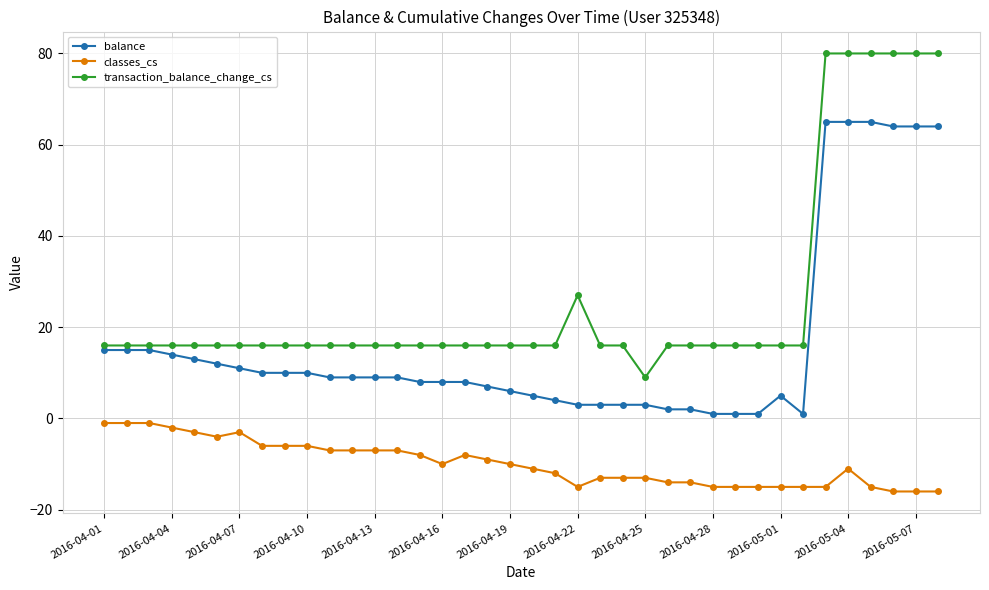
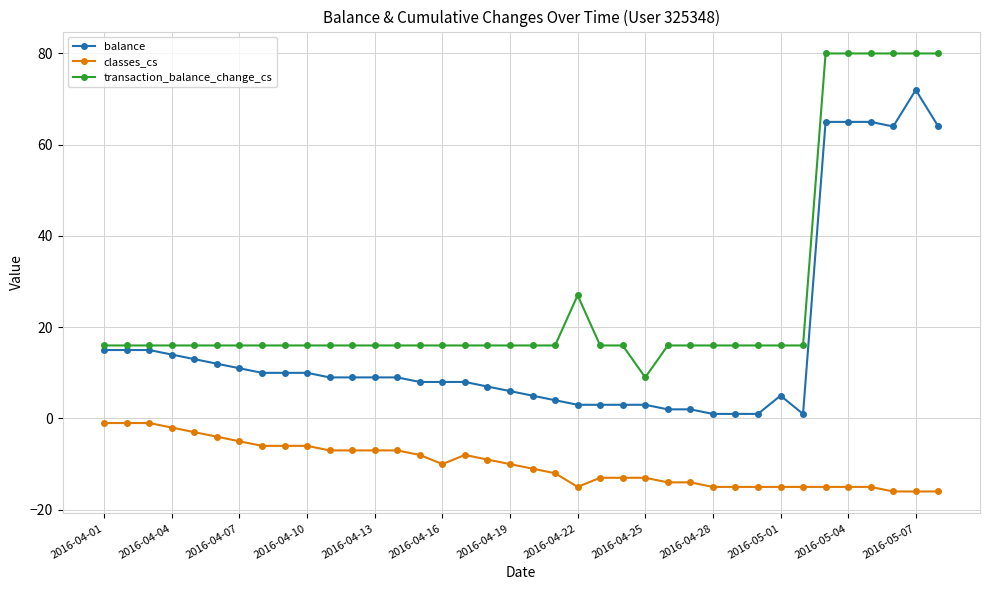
classes_cs, 2016-04-07: -3 -> -5
classes_cs, 2016-05-04: -11 -> -15
balance, 2016-05-07: 64 -> 72
